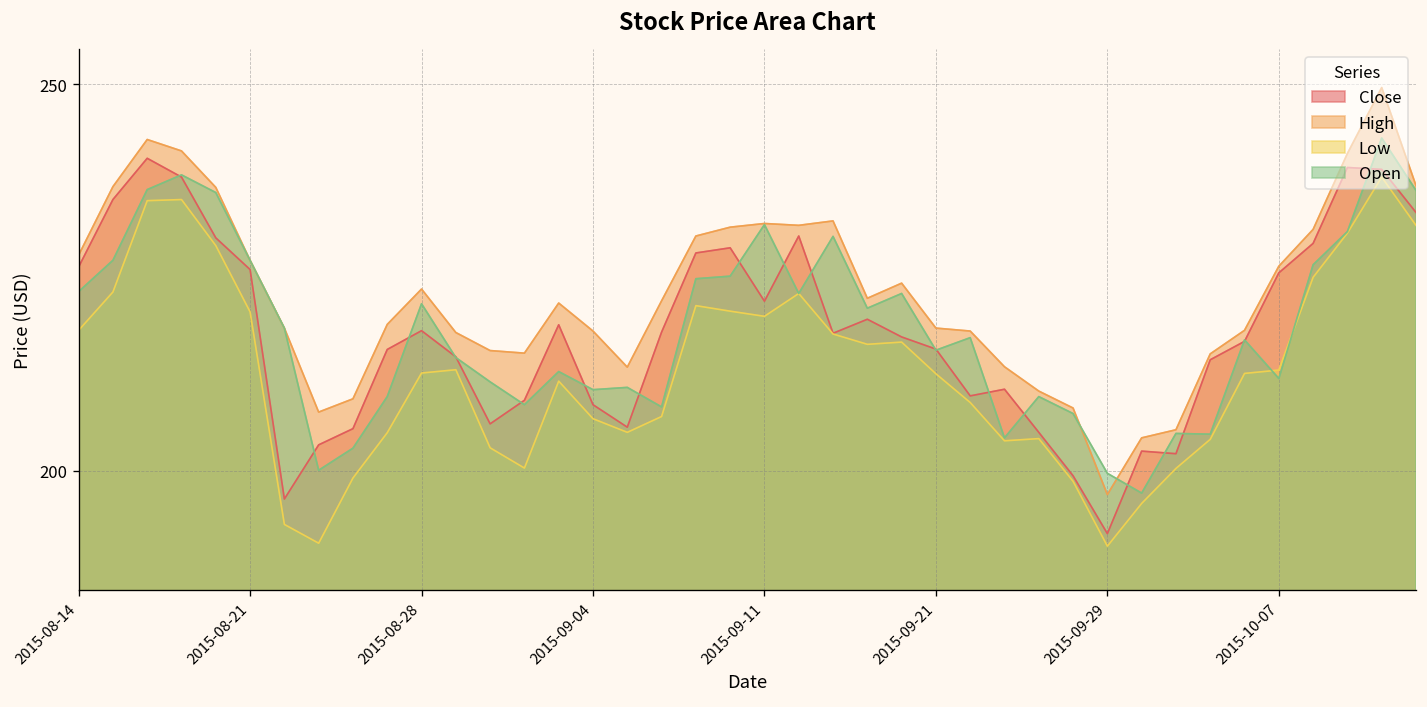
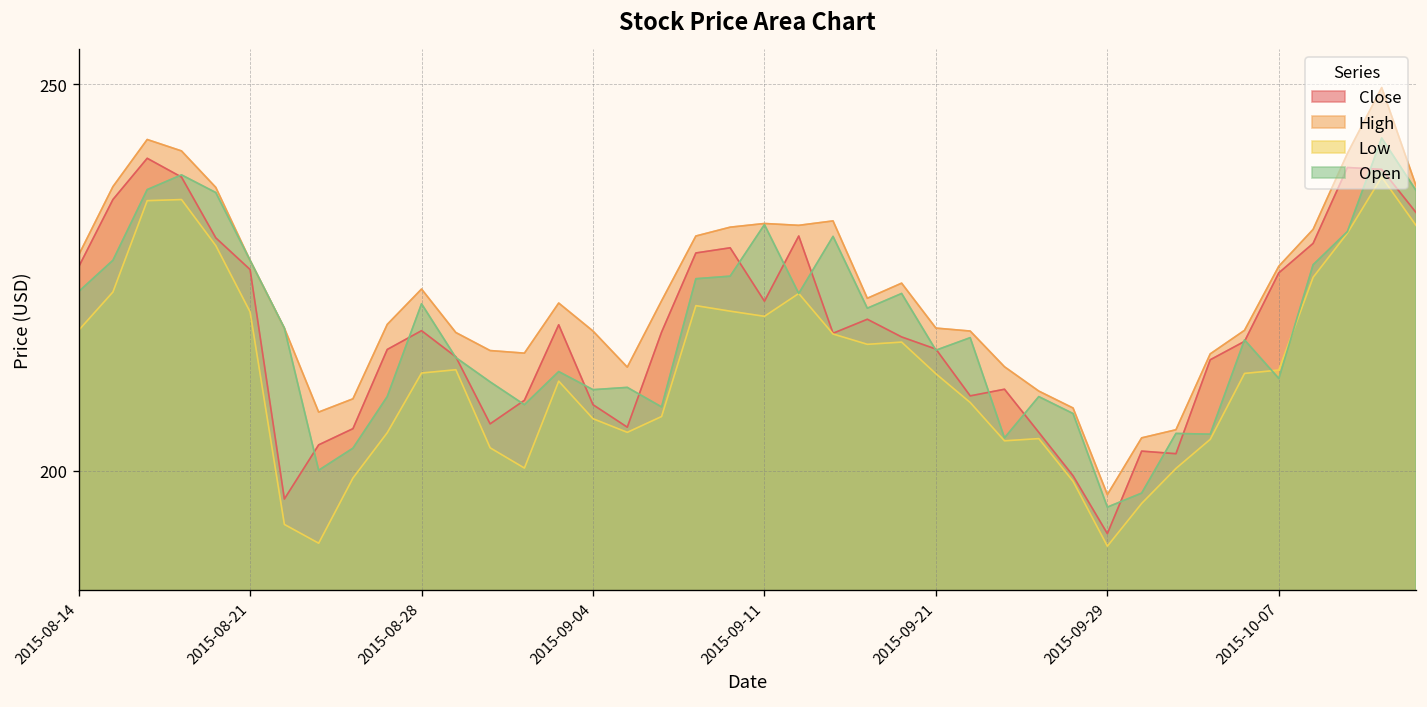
Open, 2015-09-29: 200 -> 195
